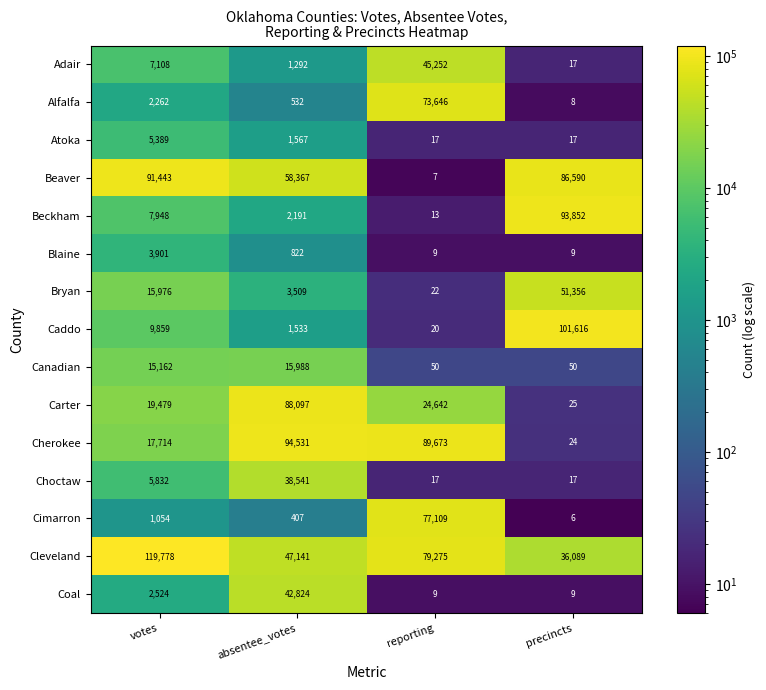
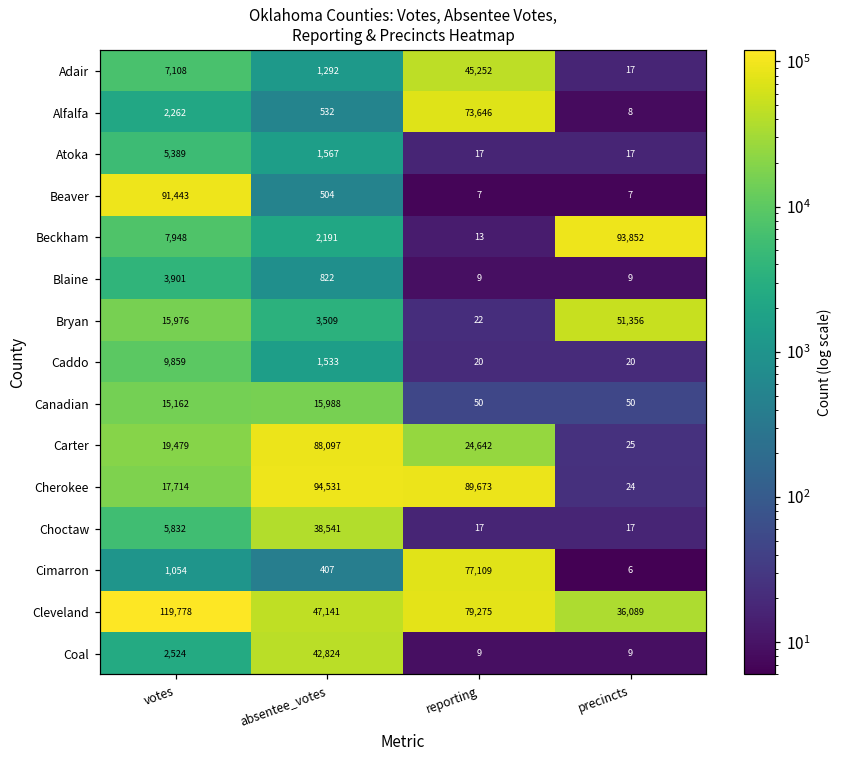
Beaver, absentee_votes: 58,367 -> 504
Beaver, precincts: 86,590 -> 7
Caddo, precincts: 101,616 -> 20
